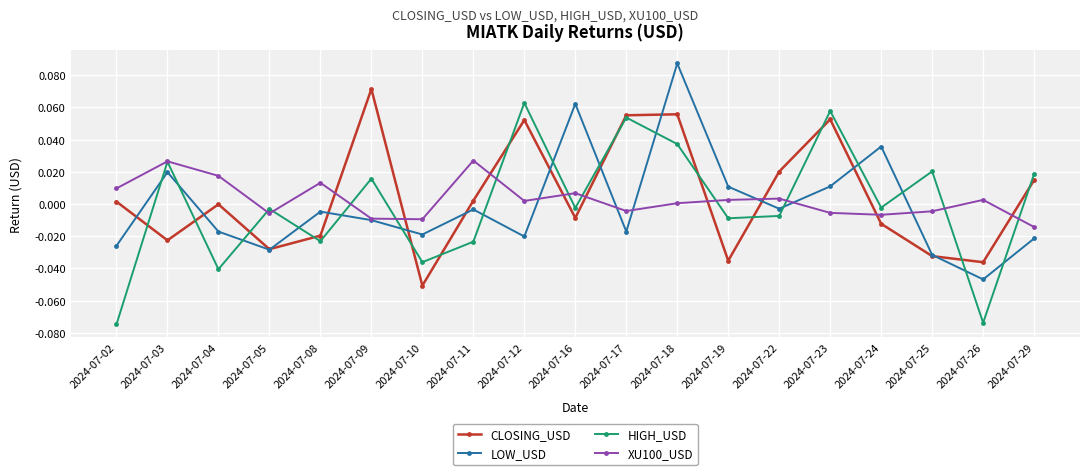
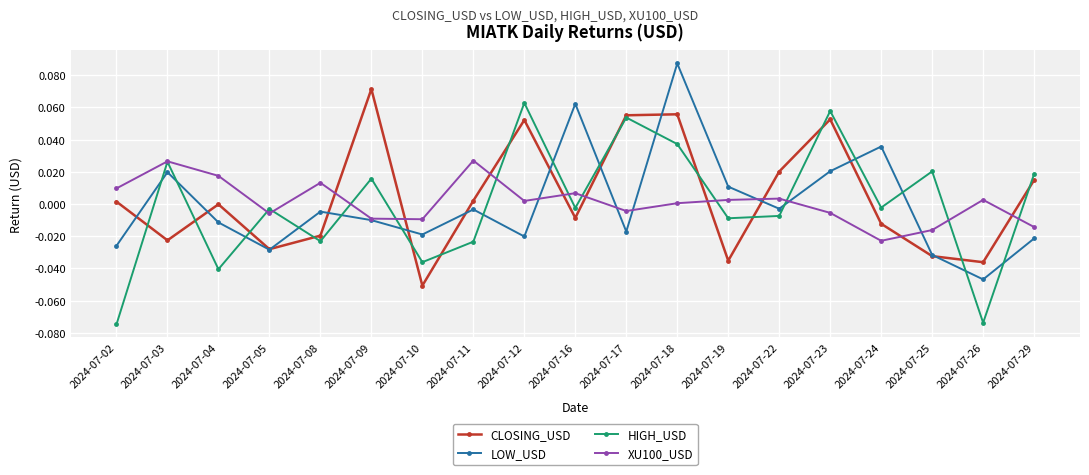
LOW_USD, 2024-07-04: -0.017 -> -0.011
LOW_USD, 2024-07-23: 0.011 -> 0.020
XU100_USD, 2024-07-24: -0.007 -> -0.023
XU100_USD, 2024-07-25: -0.005 -> -0.016
